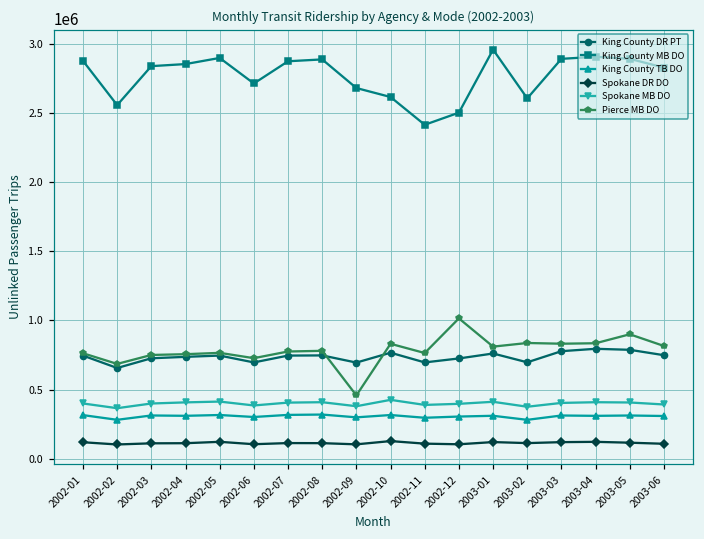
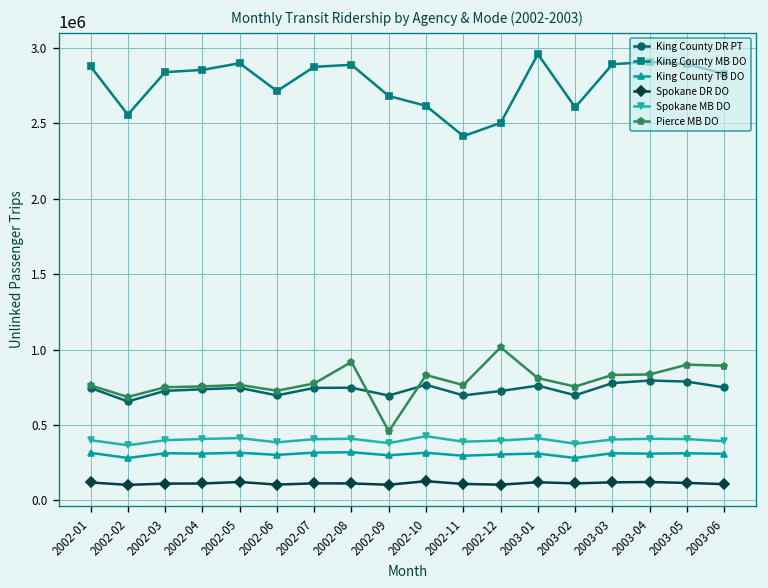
Pierce MB DO, 2002-08: 780000 -> 920000
Pierce MB DO, 2003-02: 840000 -> 760000
Pierce MB DO, 2003-06: 820000 -> 890000
